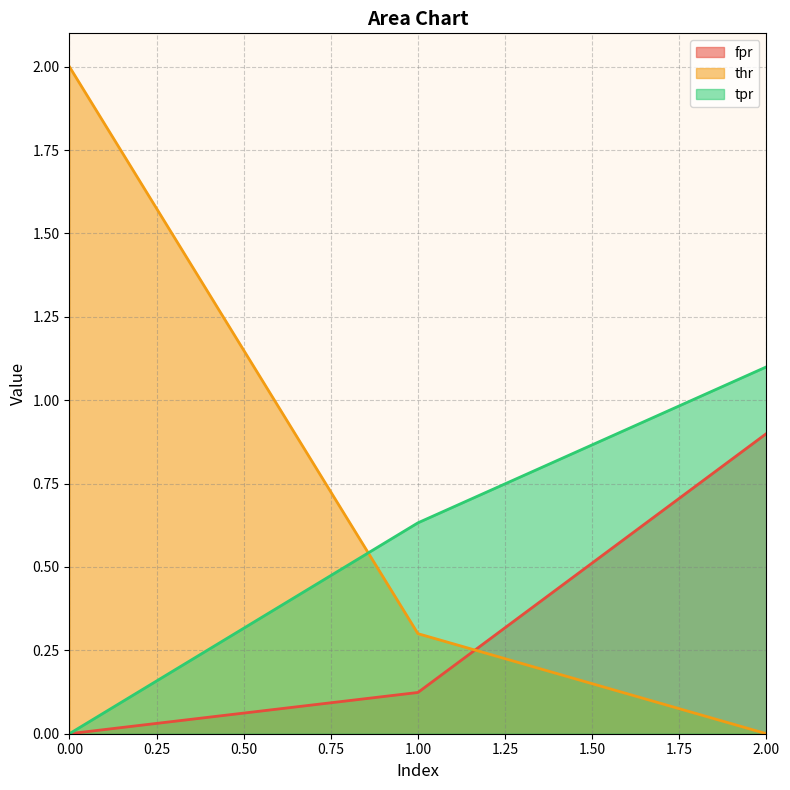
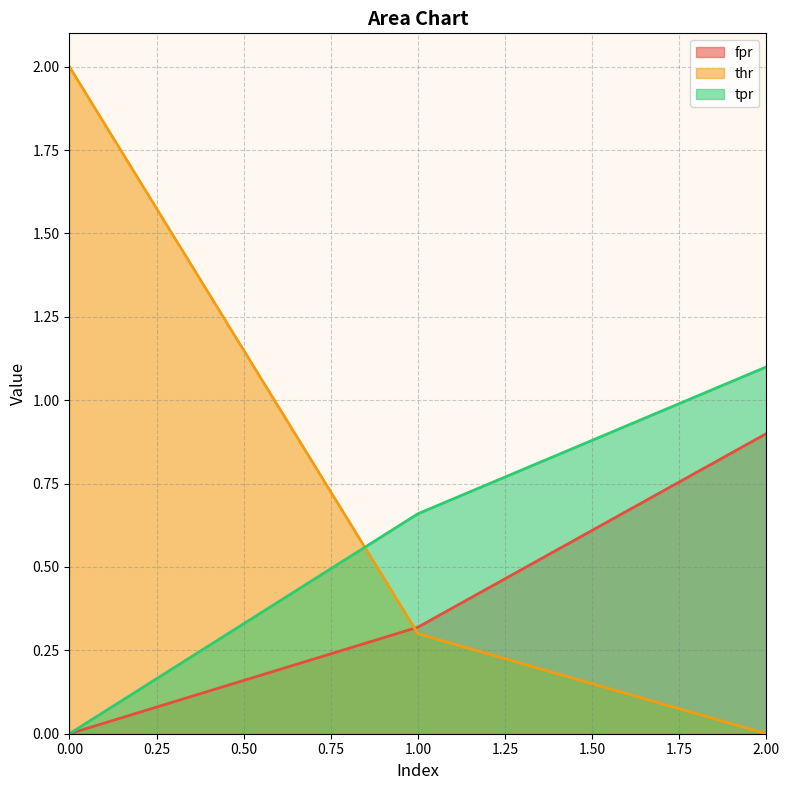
fpr, 1.00: 0.12 -> 0.32
tpr, 1.00: 0.63 -> 0.66
